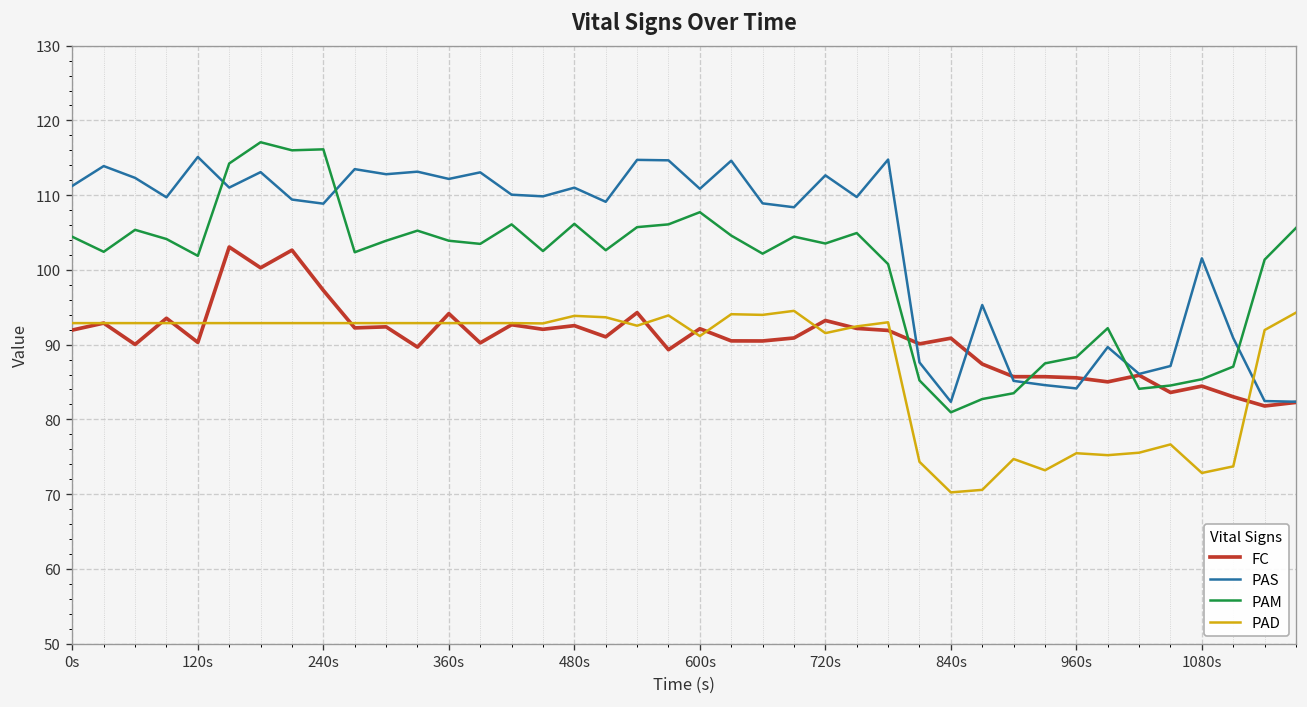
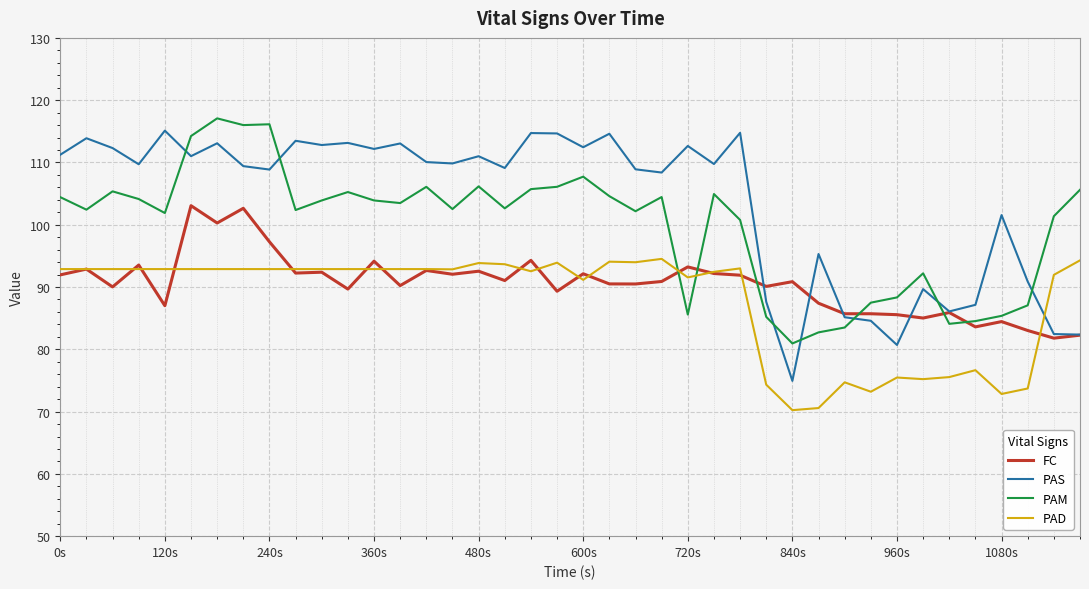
FC, 120s: 90 -> 87
PAS, 600s: 111 -> 112
PAM, 720s: 104 -> 86
PAS, 840s: 82 -> 75
PAS, 960s: 84 -> 81
